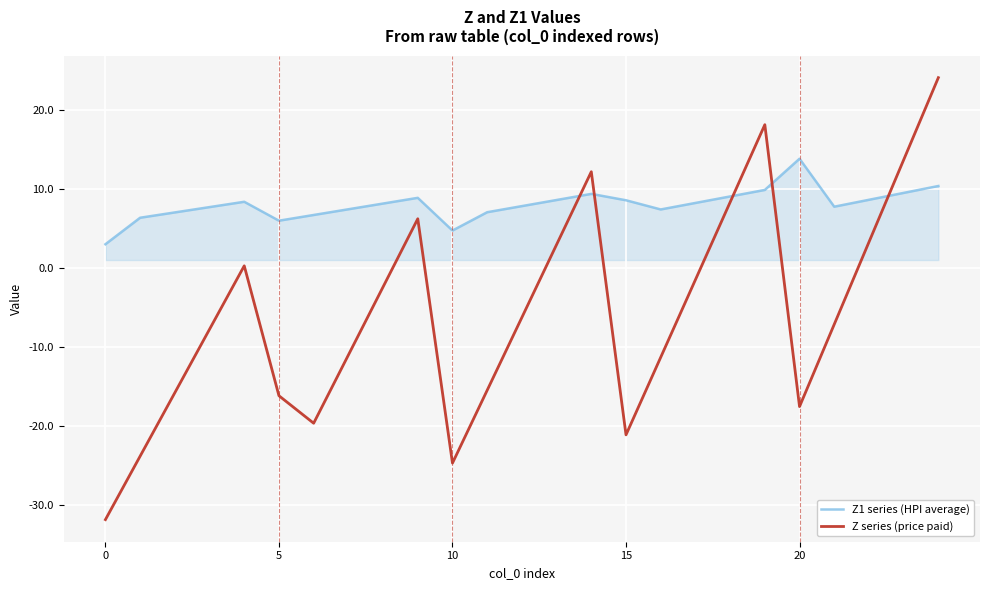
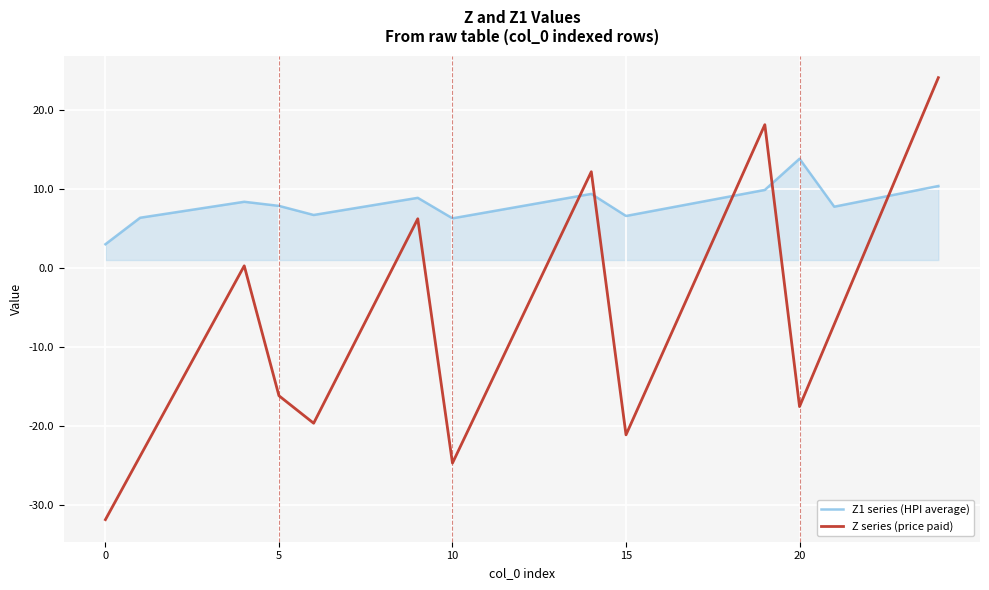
Z1 series (HPI average), 5: 6 -> 8
Z1 series (HPI average), 10: 5 -> 6
Z1 series (HPI average), 15: 9 -> 7
